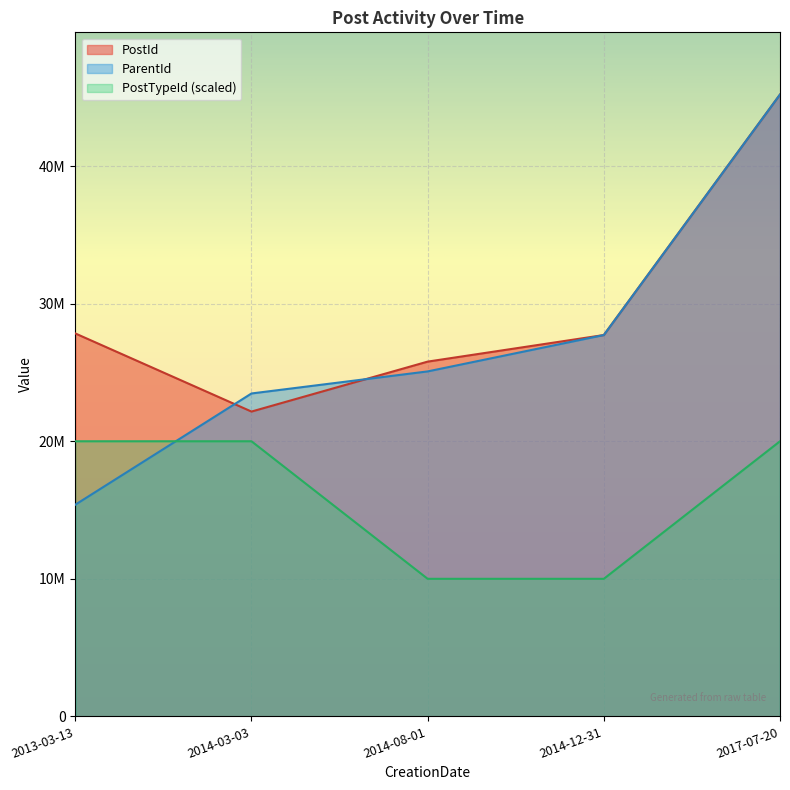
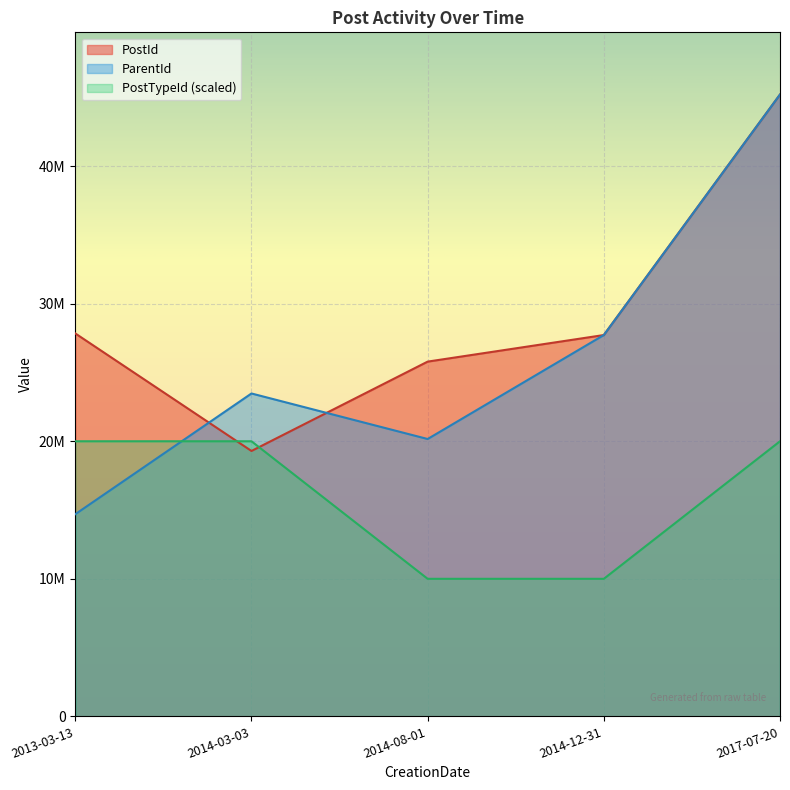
ParentId, 2013-03-13: 15400000 -> 14700000
PostId, 2014-03-03: 22200000 -> 19300000
ParentId, 2014-08-01: 25100000 -> 20200000
